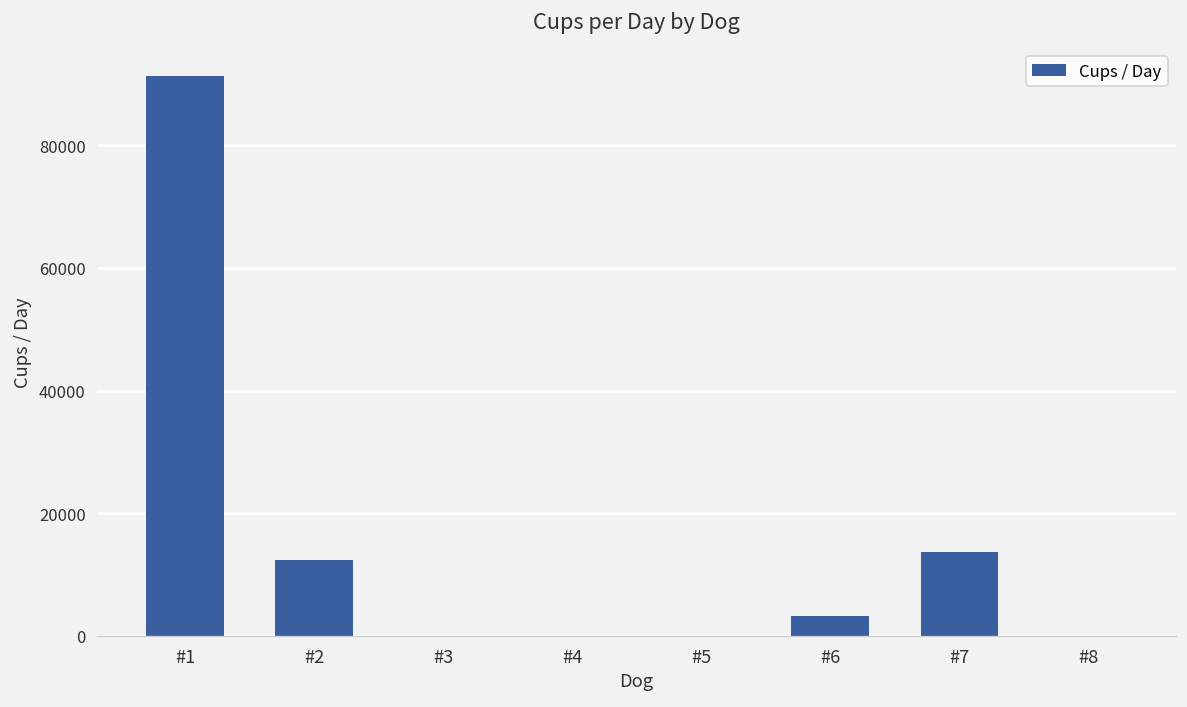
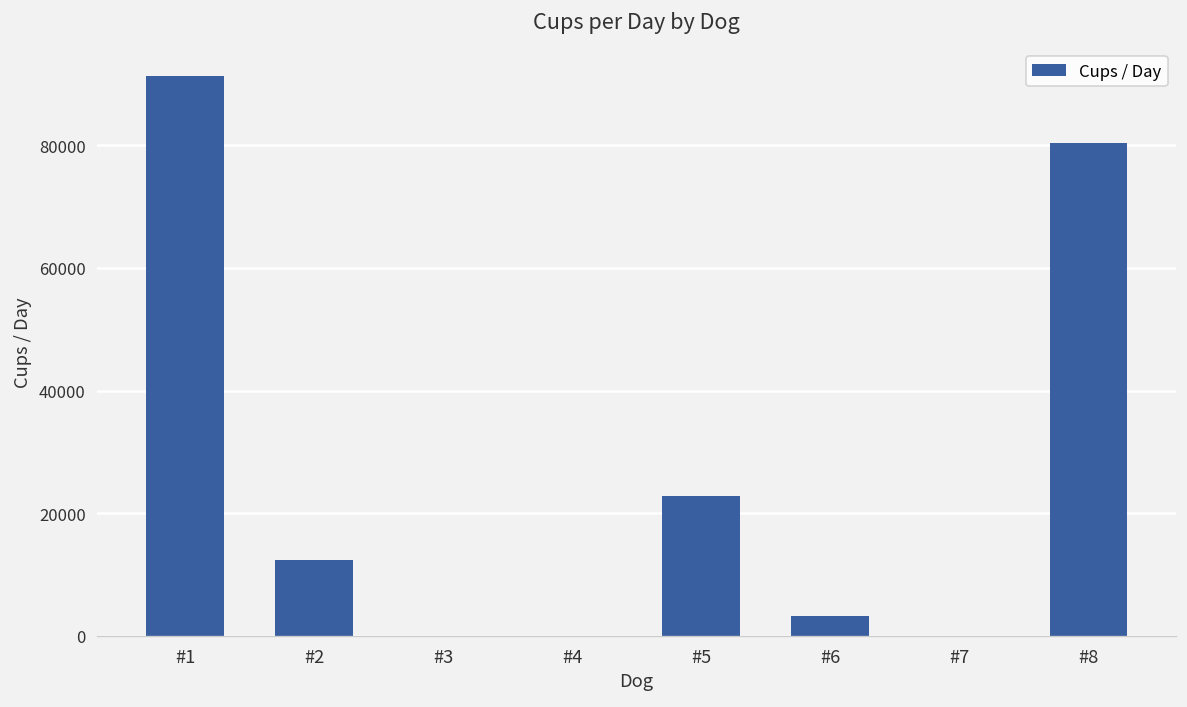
#5: 0 -> 23000
#7: 14000 -> 0
#8: 0 -> 80000
